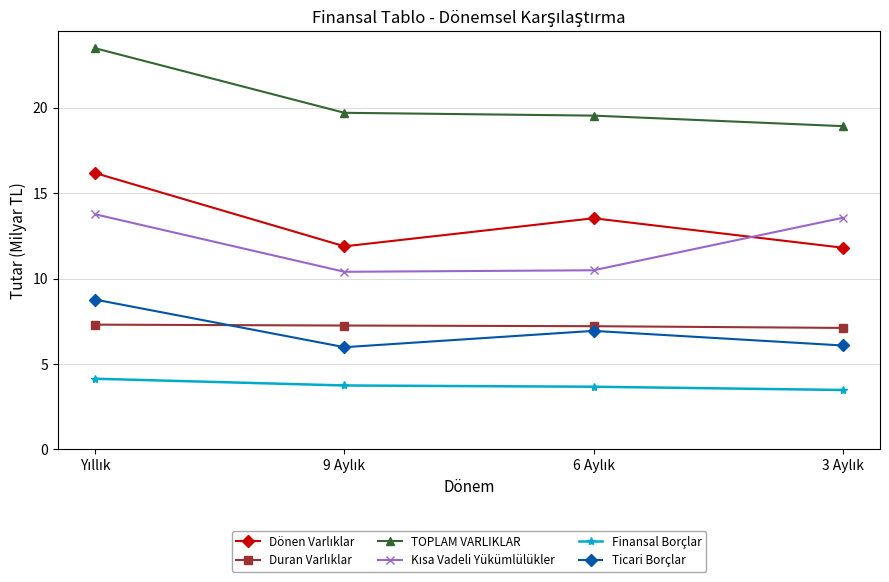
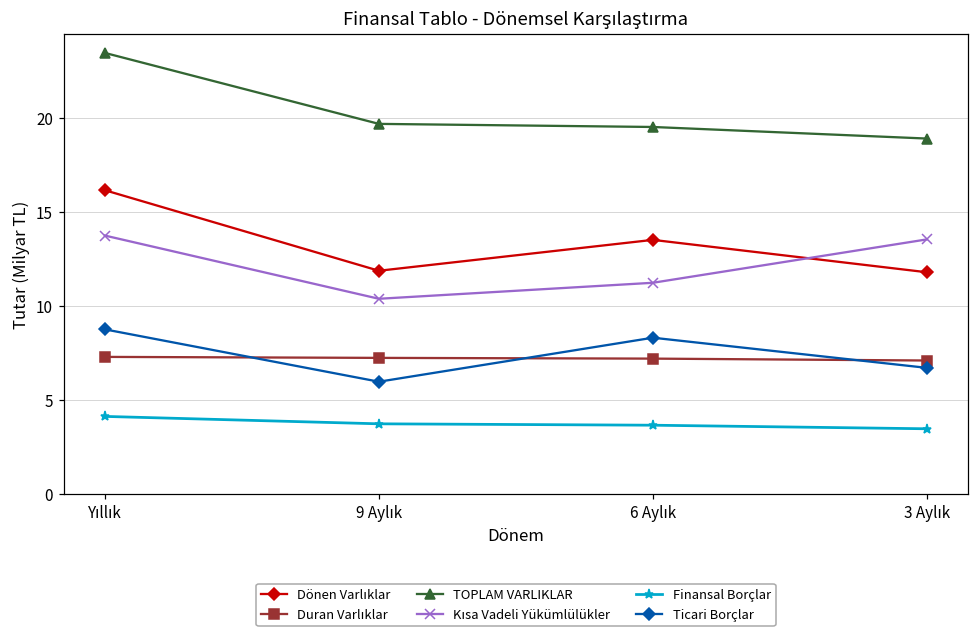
Kısa Vadeli Yükümlülükler, 6 Aylık: 10.5 -> 11.2
Ticari Borçlar, 6 Aylık: 6.9 -> 8.3
Ticari Borçlar, 3 Aylık: 6.1 -> 6.7
